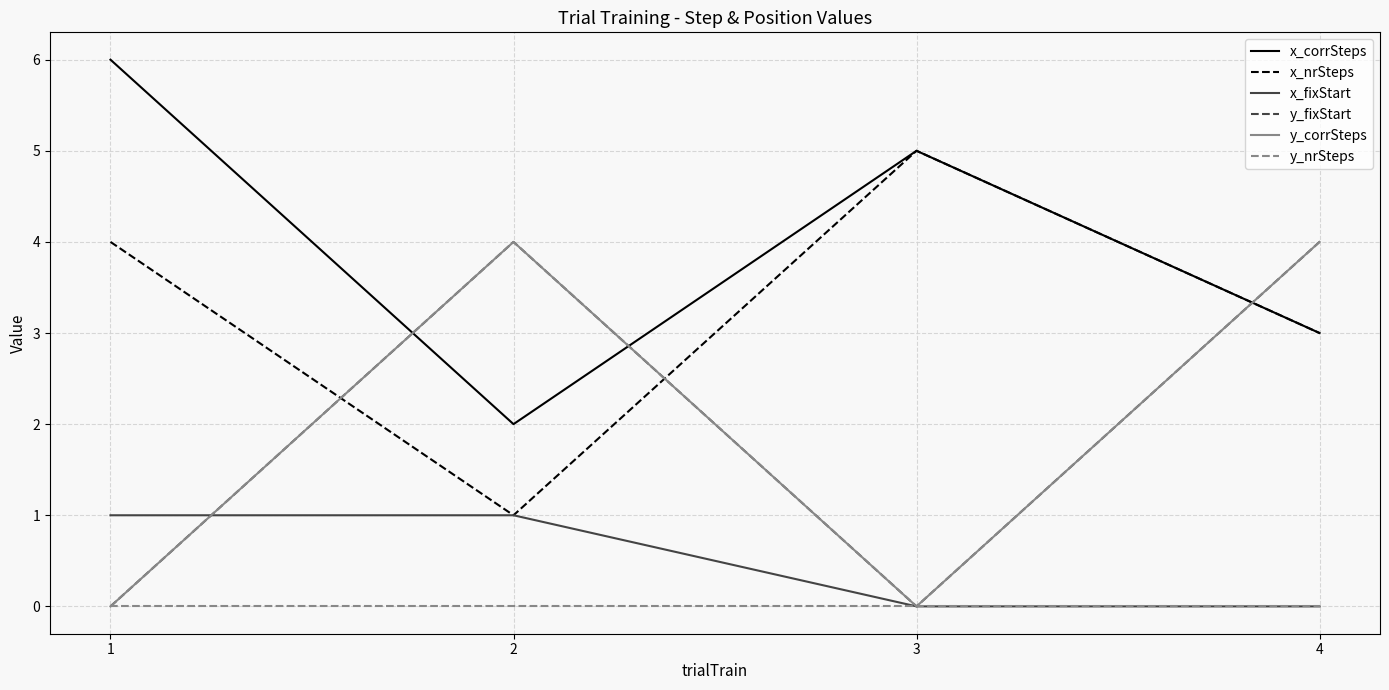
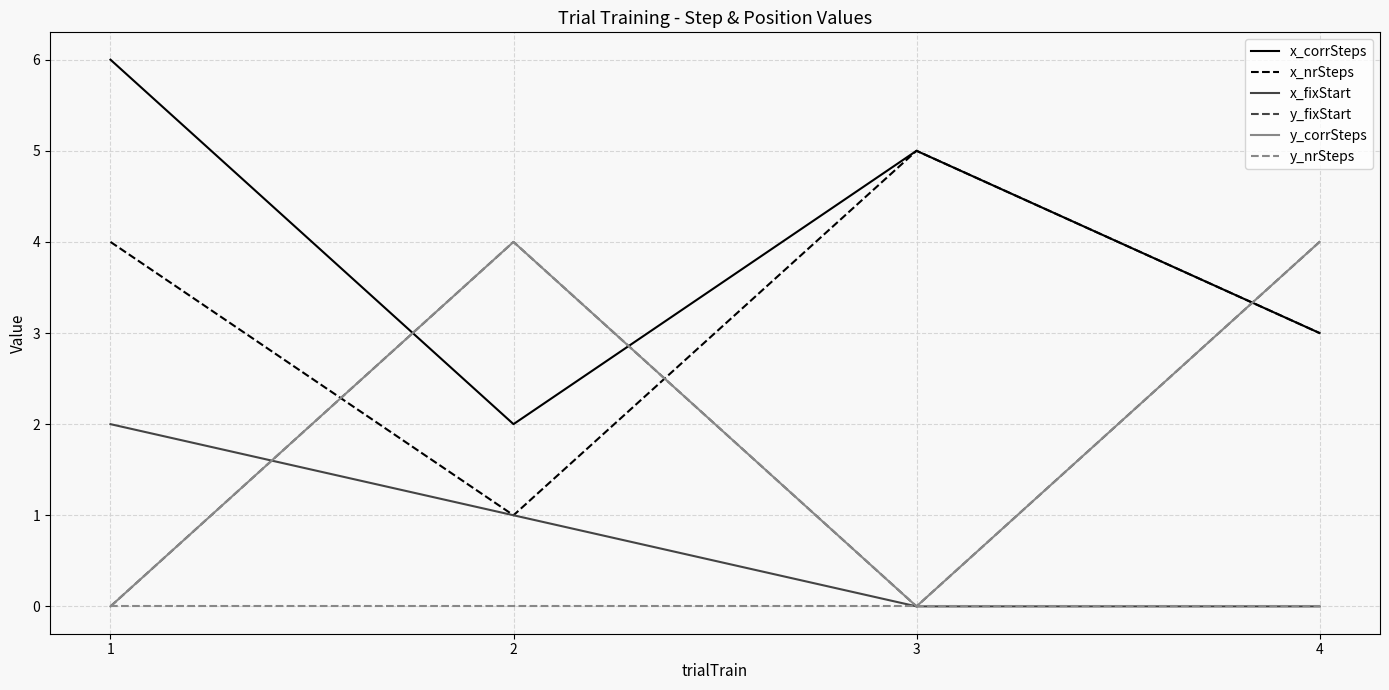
x_fixStart, 1: 1 -> 2
